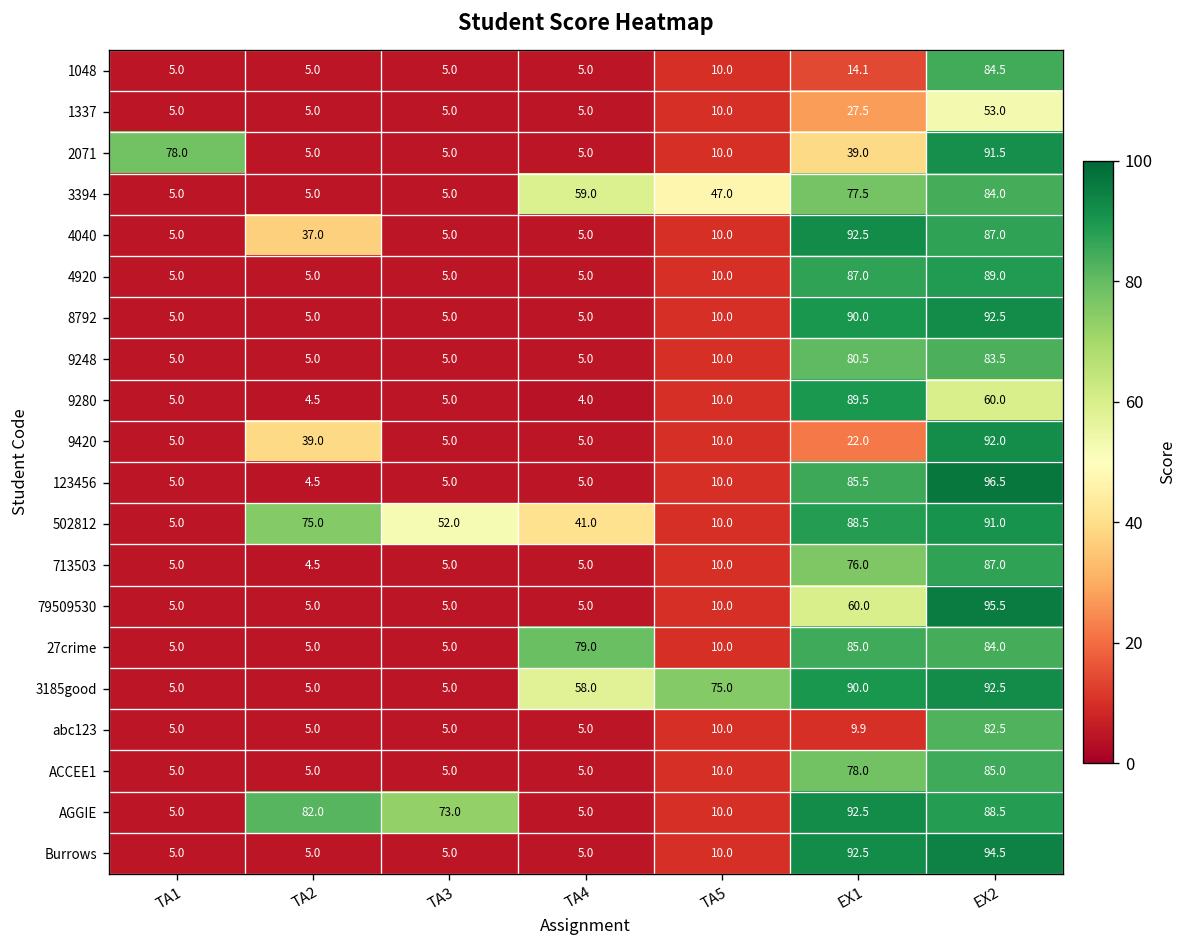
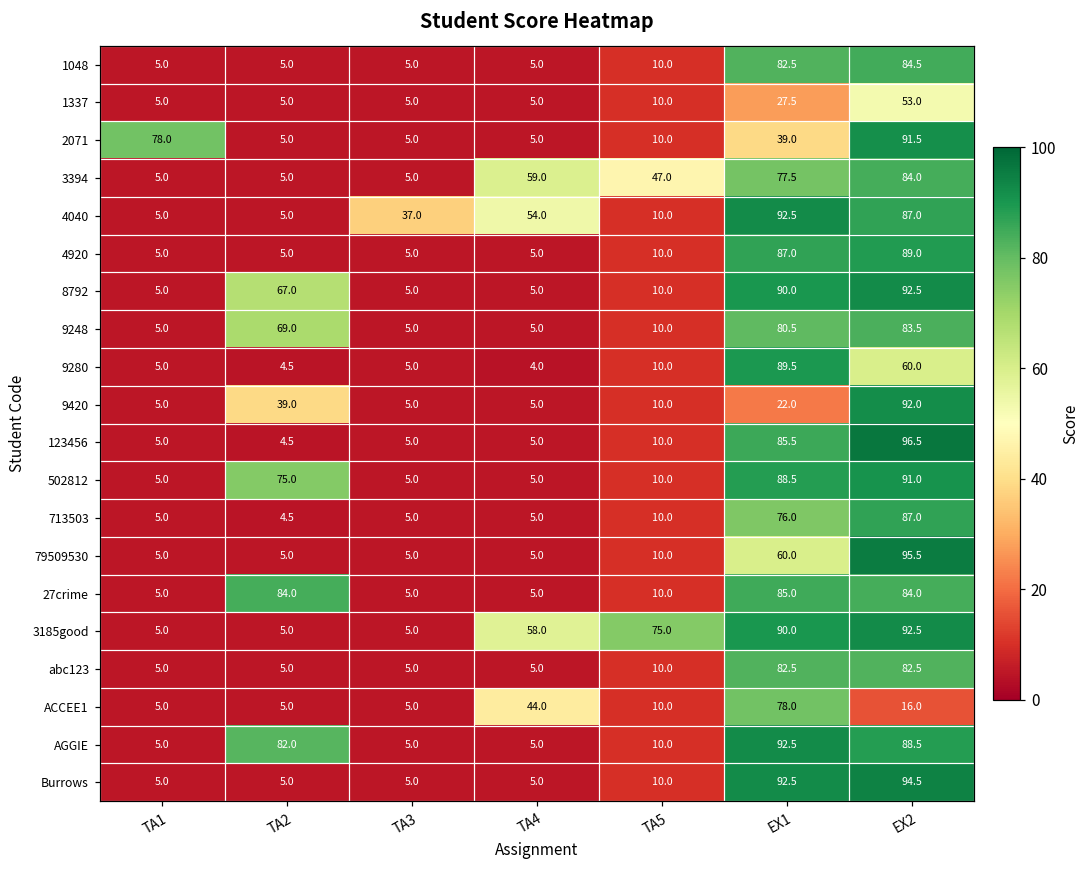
1048, EX1: 14.1 -> 82.5
4040, TA2: 37.0 -> 5.0
4040, TA3: 5.0 -> 37.0
4040, TA4: 5.0 -> 54.0
8792, TA2: 5.0 -> 67.0
9248, TA2: 5.0 -> 69.0
502812, TA3: 52.0 -> 5.0
502812, TA4: 41.0 -> 5.0
27crime, TA2: 5.0 -> 84.0
27crime, TA4: 79.0 -> 5.0
abc123, EX1: 9.9 -> 82.5
ACCEE1, TA4: 5.0 -> 44.0
ACCEE1, EX2: 85.0 -> 16.0
AGGIE, TA3: 73.0 -> 5.0
